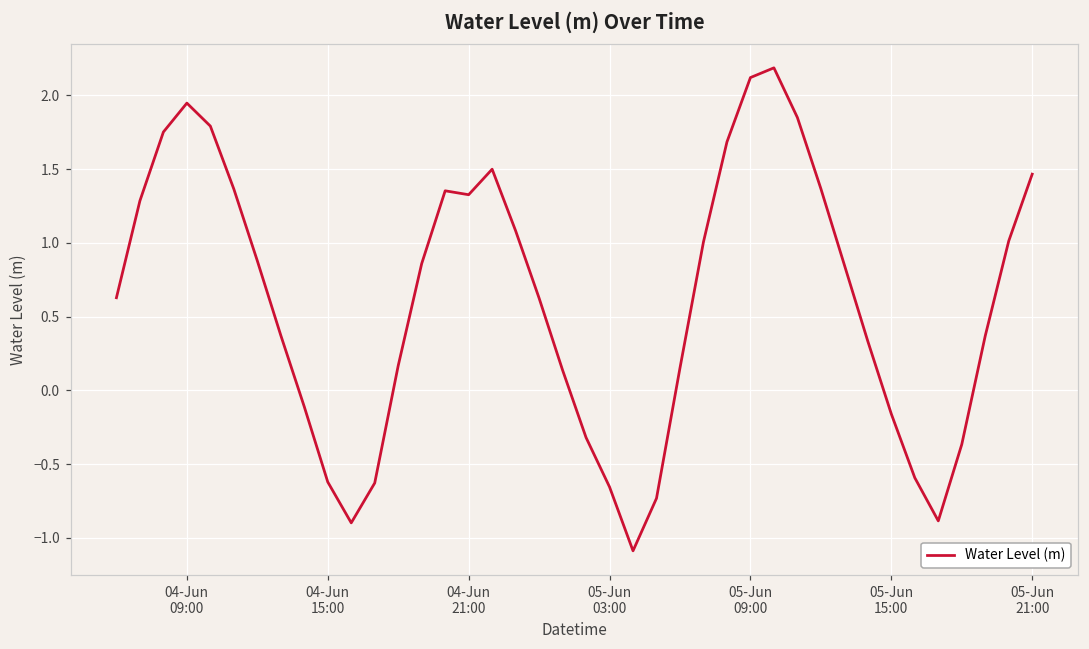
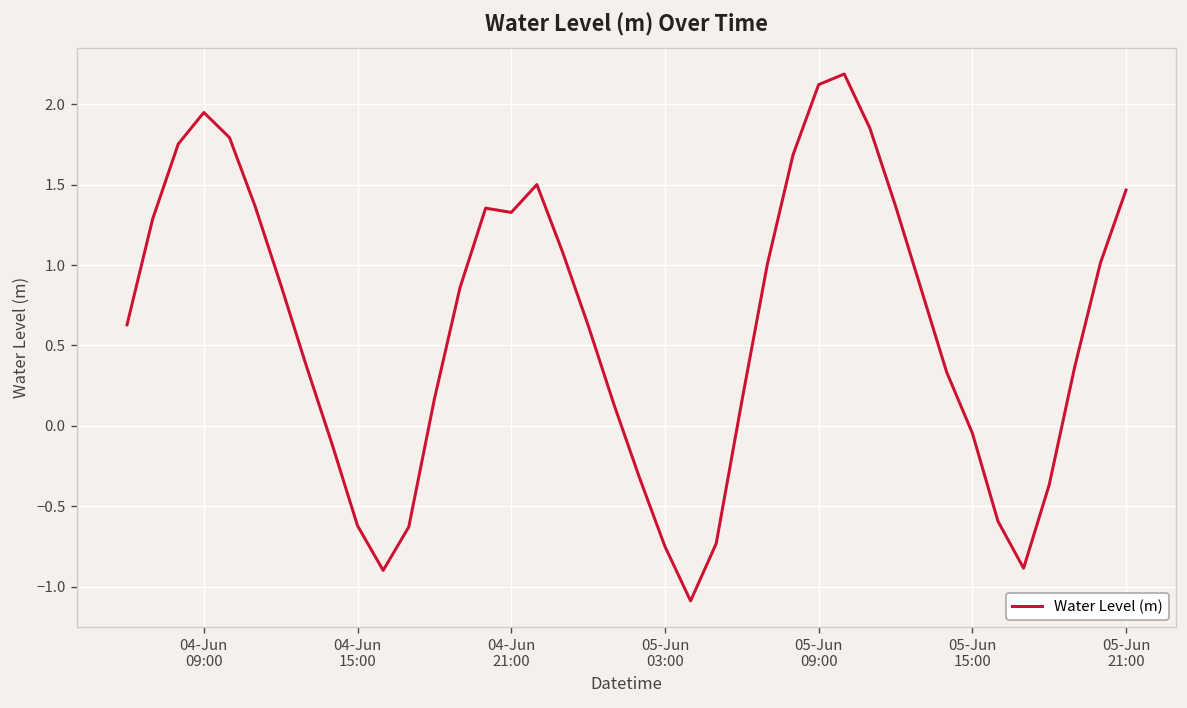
05-Jun 03:00: -0.65 -> -0.75
05-Jun 15:00: -0.16 -> -0.04
